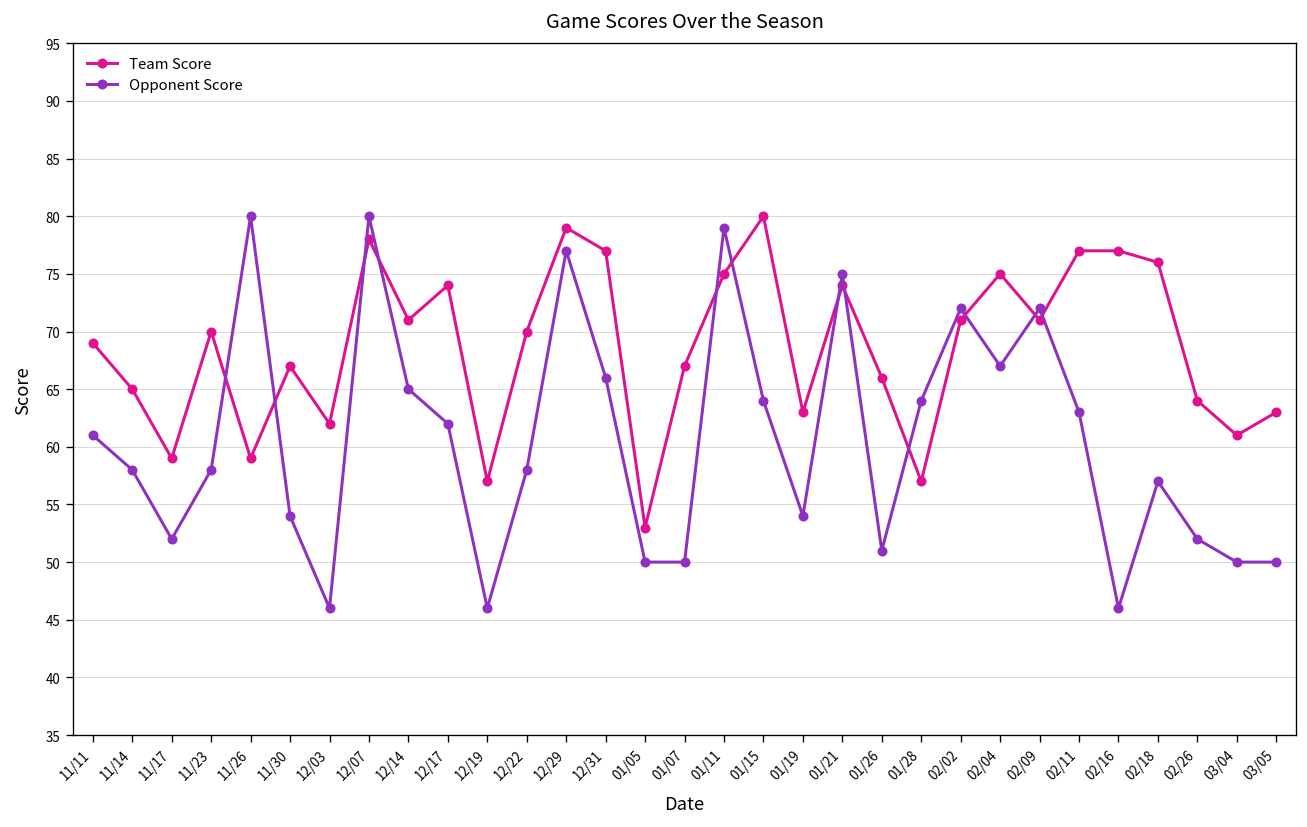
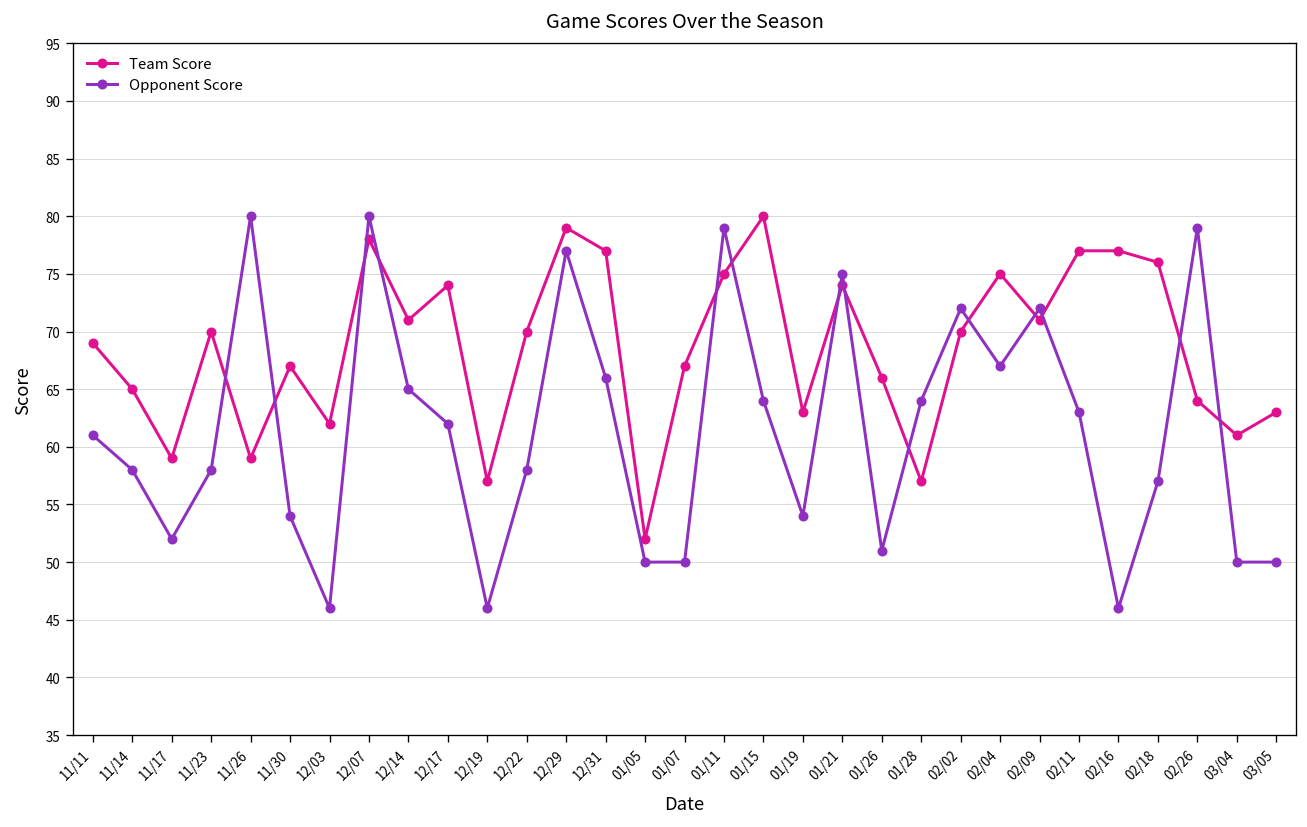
Team Score, 01/05: 53 -> 52
Team Score, 02/02: 71 -> 70
Opponent Score, 02/26: 52 -> 79
